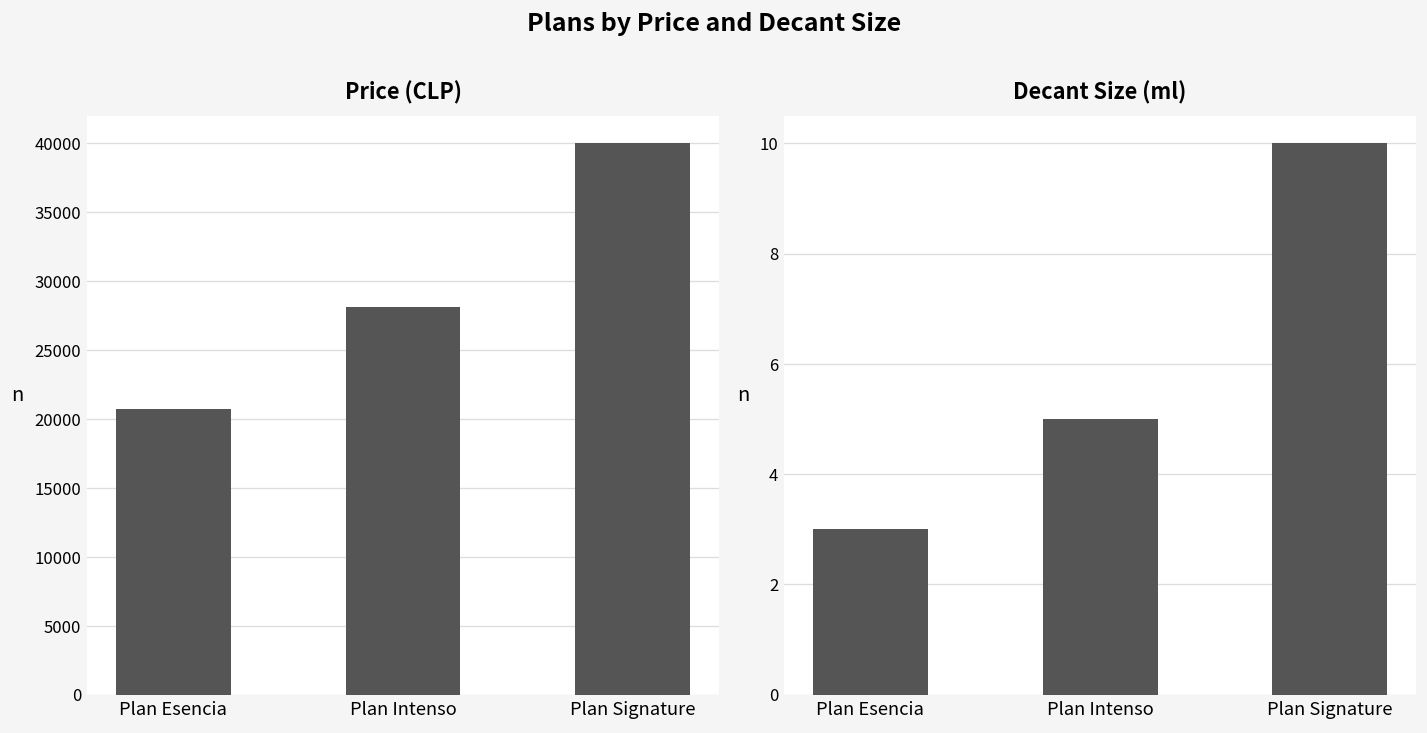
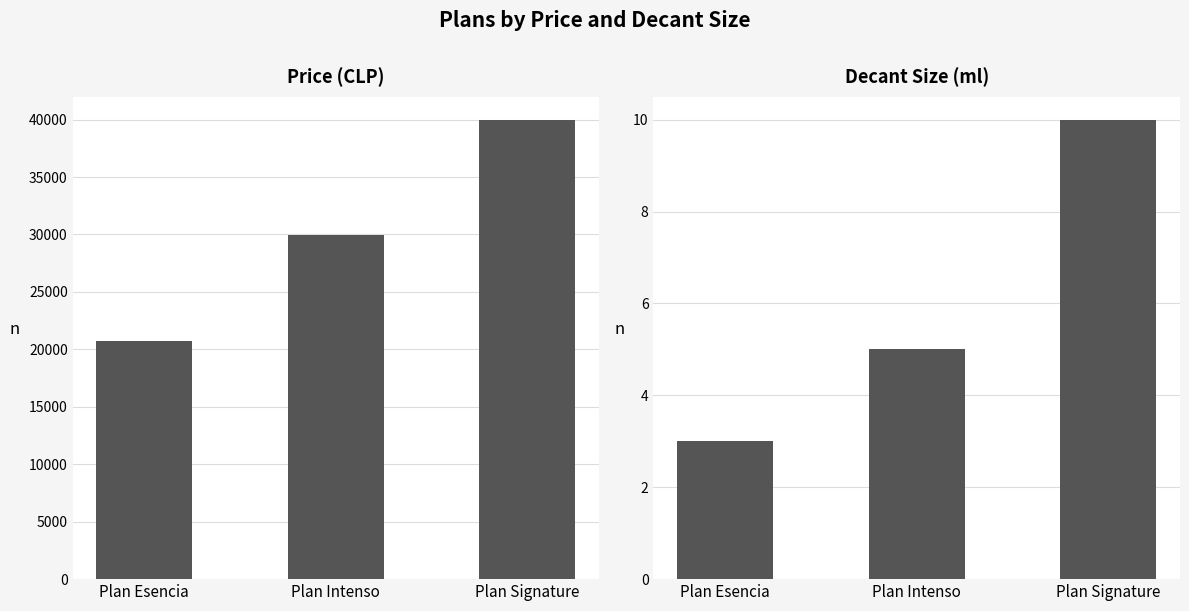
Price (CLP), Plan Intenso: 28100 -> 30000
